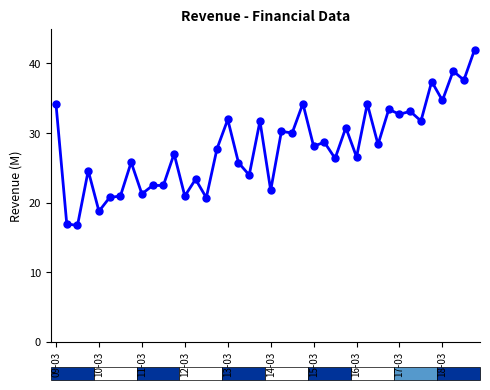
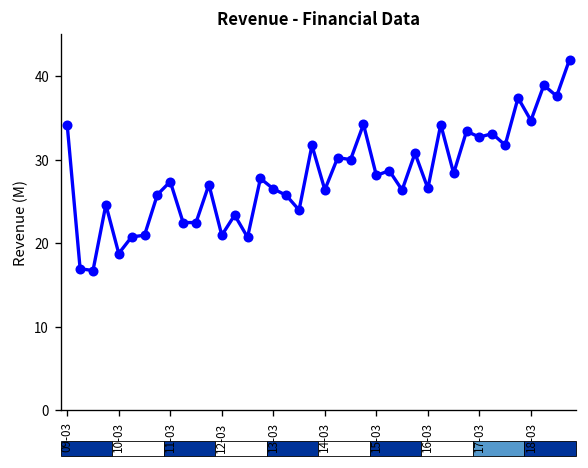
11-03: 21 -> 27
13-03: 32 -> 27
14-03: 22 -> 26
